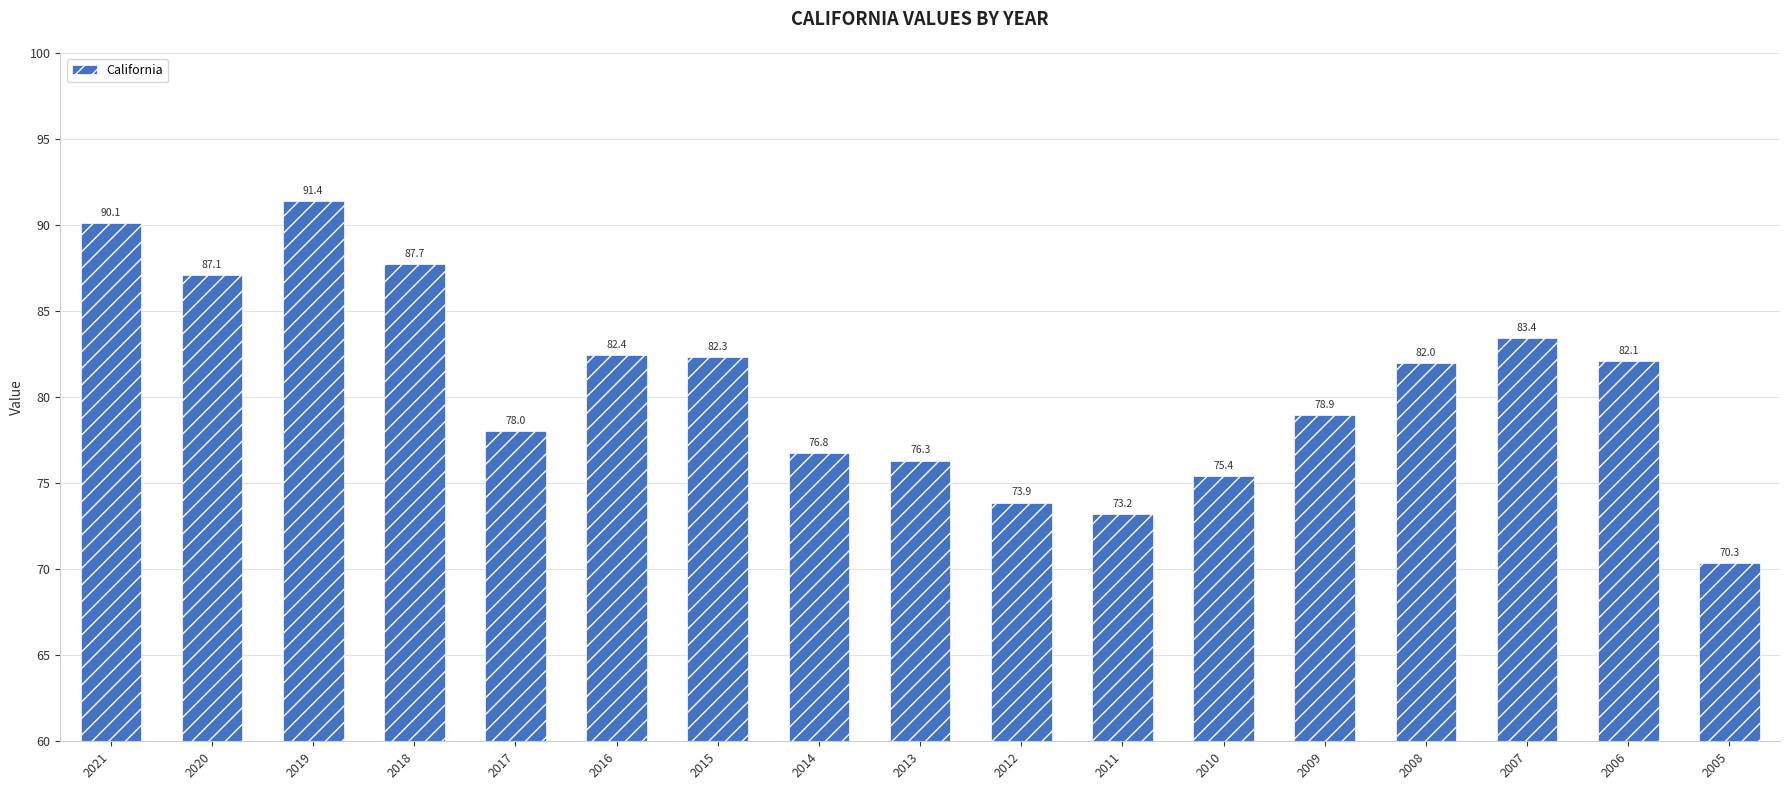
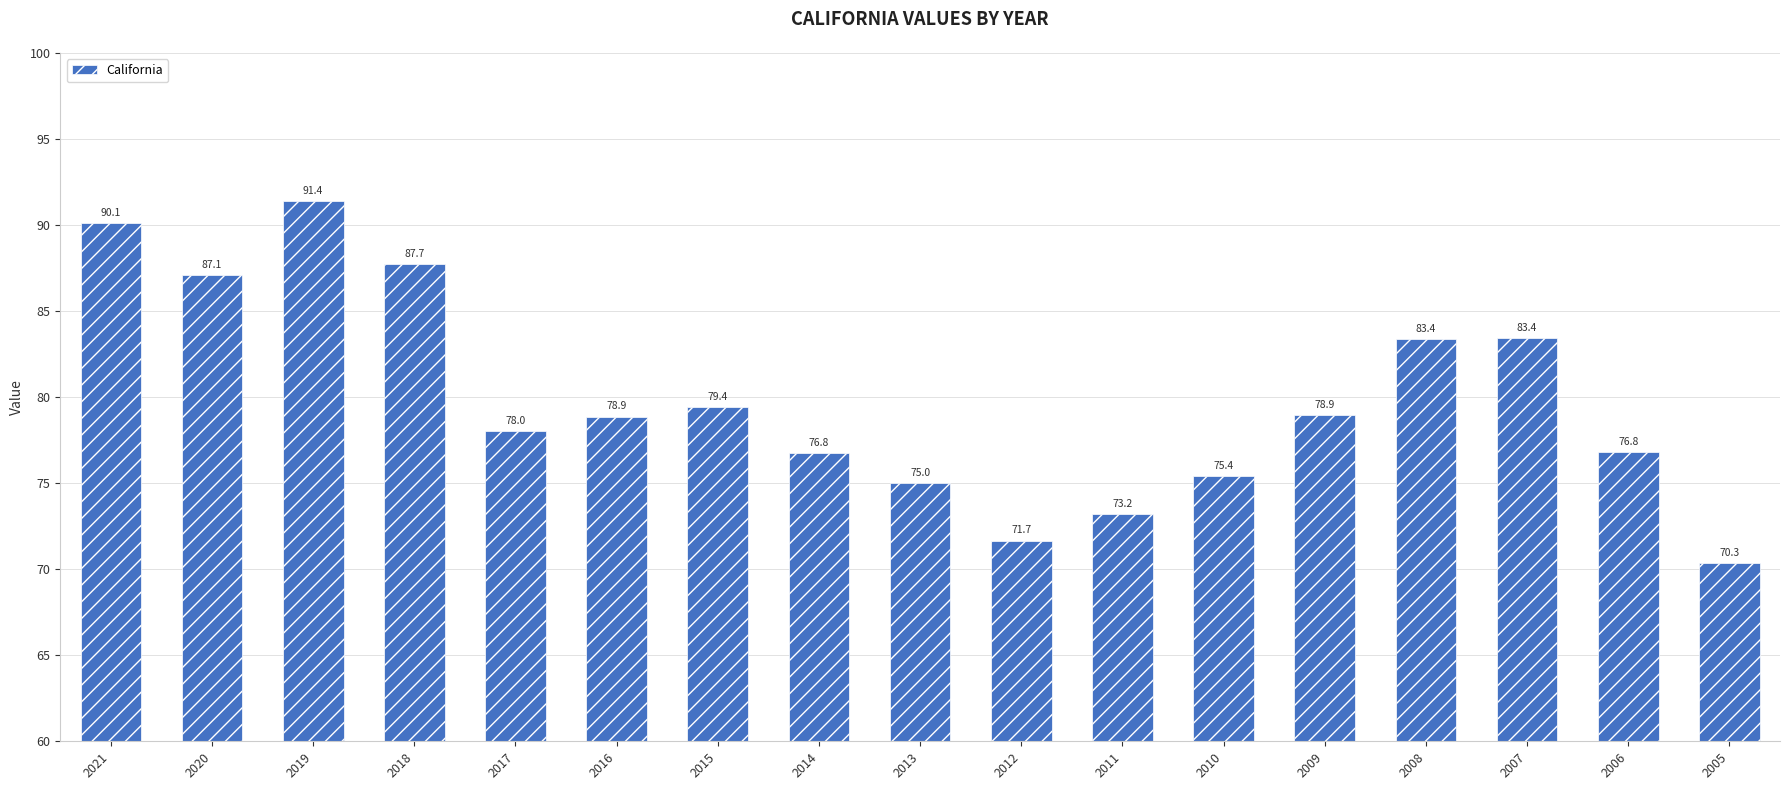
2016: 82.4 -> 78.9
2015: 82.3 -> 79.4
2013: 76.3 -> 75.0
2012: 73.9 -> 71.7
2008: 82.0 -> 83.4
2006: 82.1 -> 76.8
